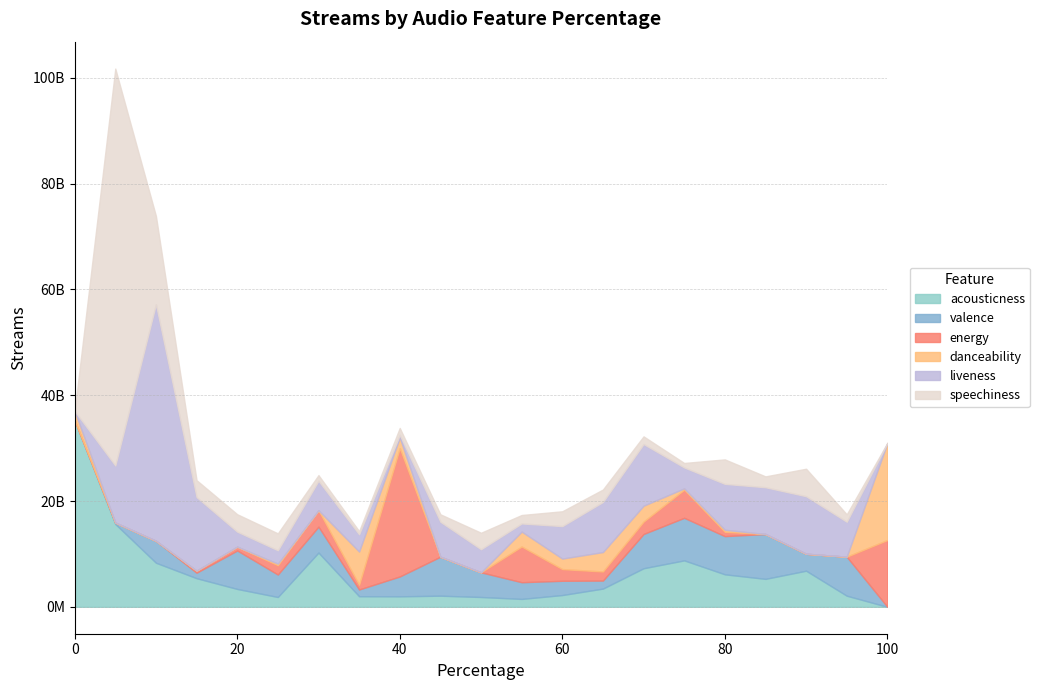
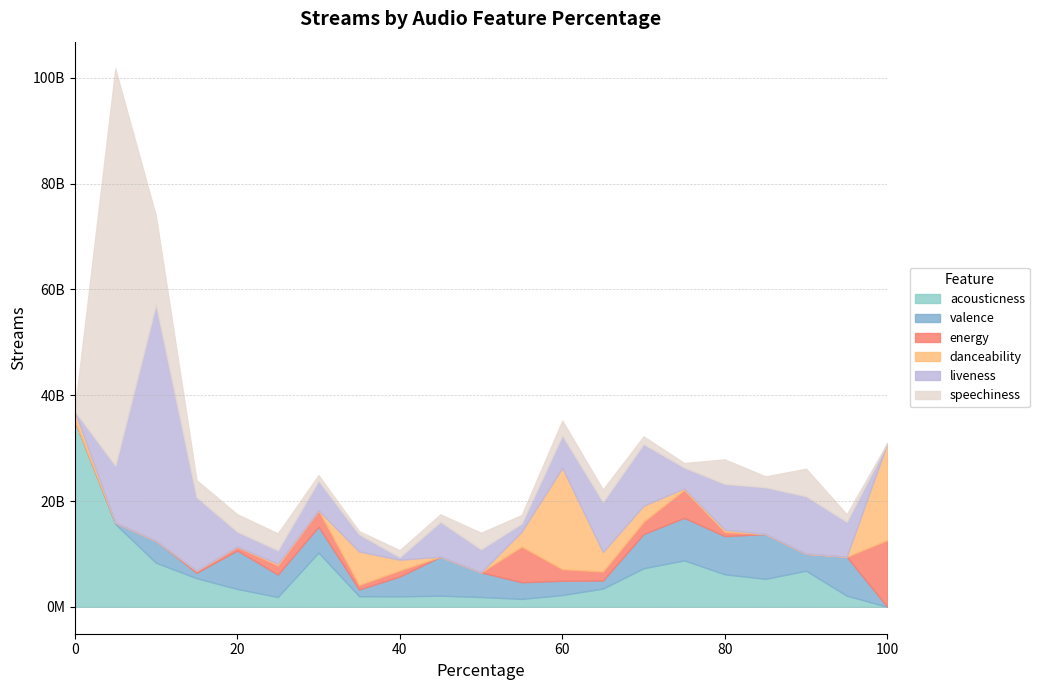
energy, 40: 24000000000 -> 1000000000
danceability, 60: 2000000000 -> 19000000000
